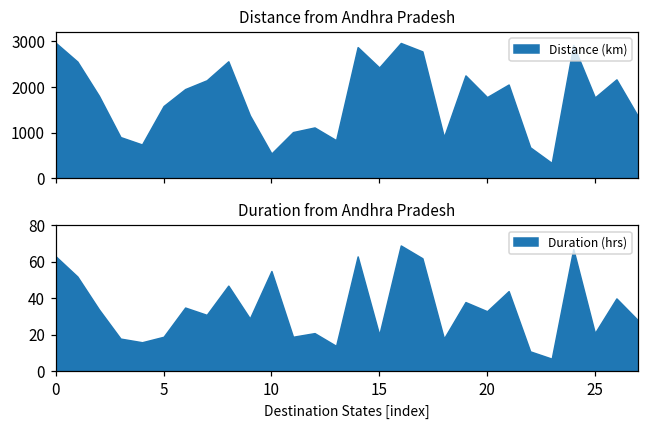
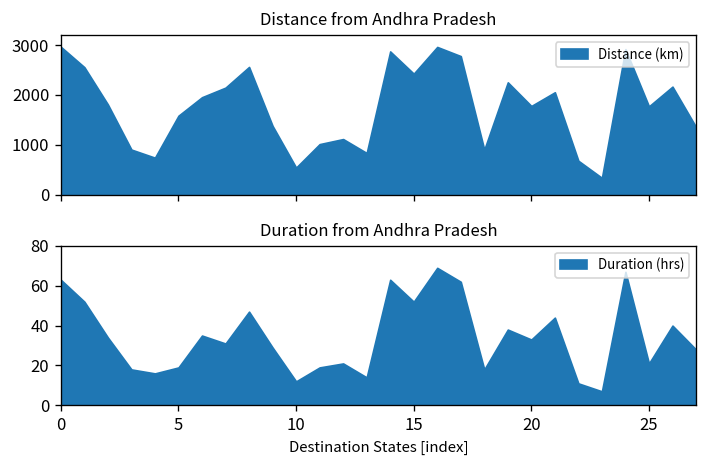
Duration from Andhra Pradesh, 10: 55 -> 12
Duration from Andhra Pradesh, 15: 20 -> 52
